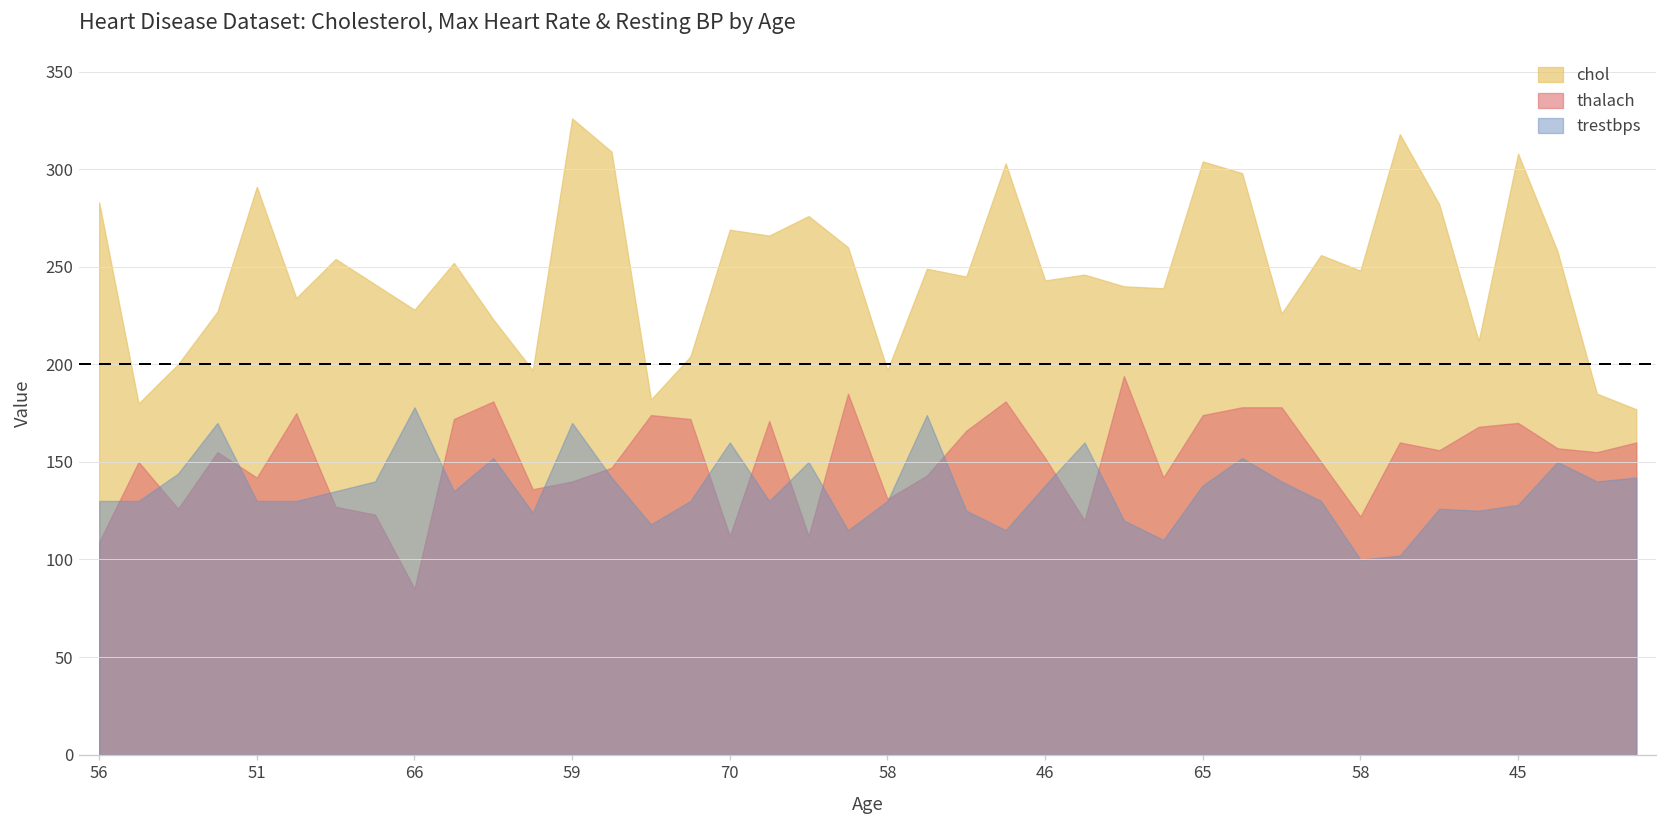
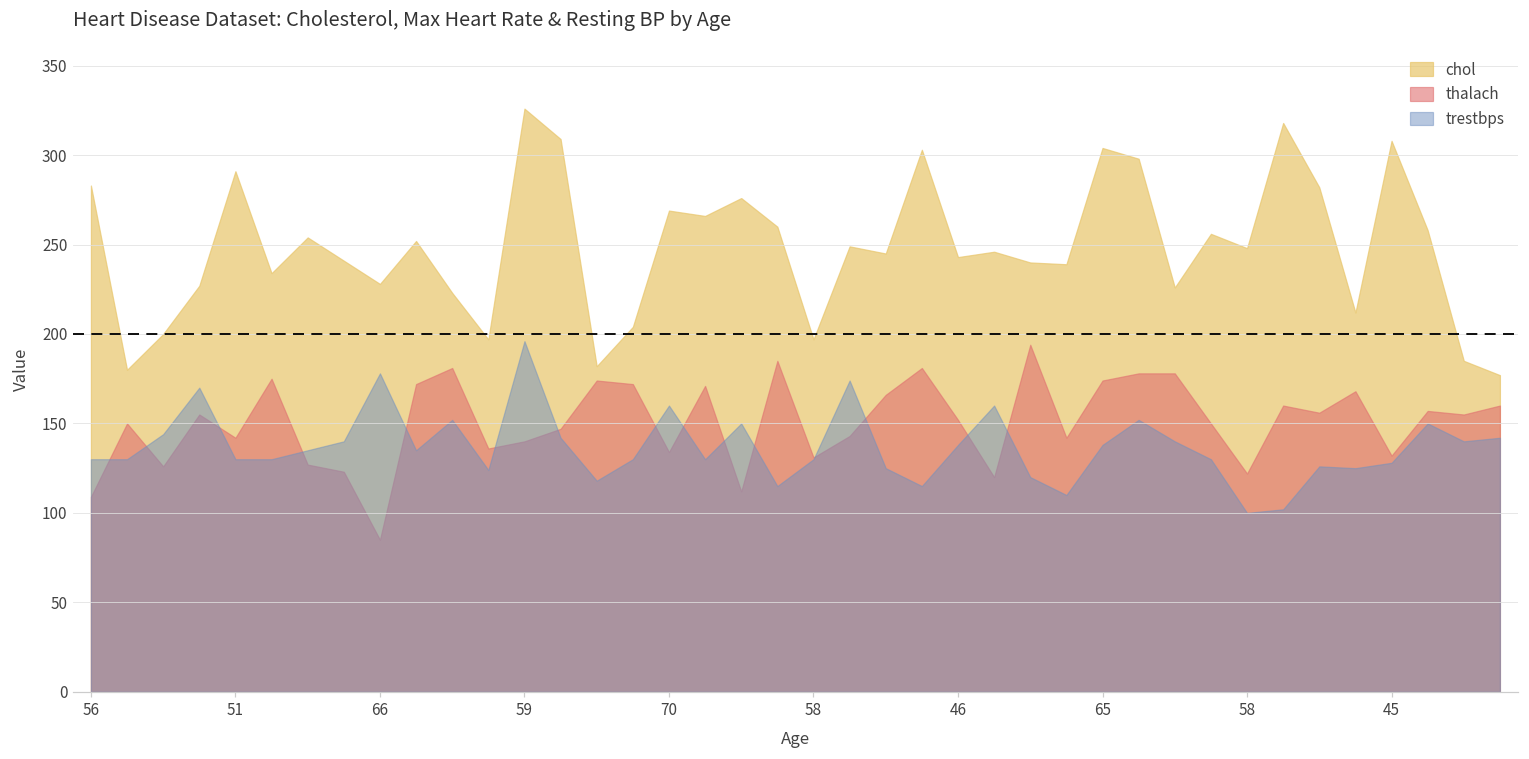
trestbps, 59: 170 -> 196
thalach, 70: 112 -> 134
thalach, 45: 170 -> 132
